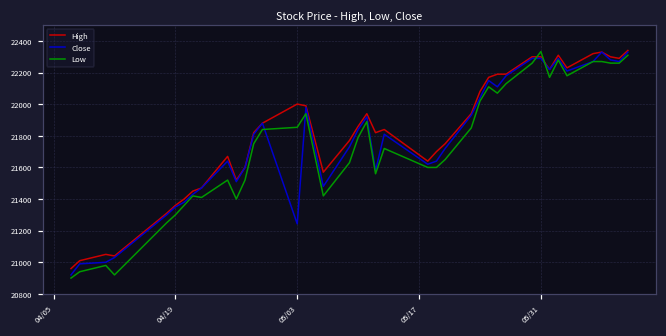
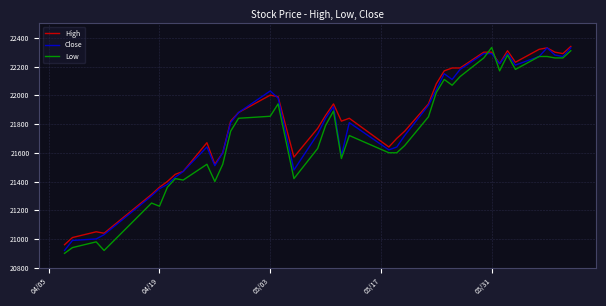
Low, 04/19: 21300 -> 21230
Close, 05/03: 21240 -> 22030
